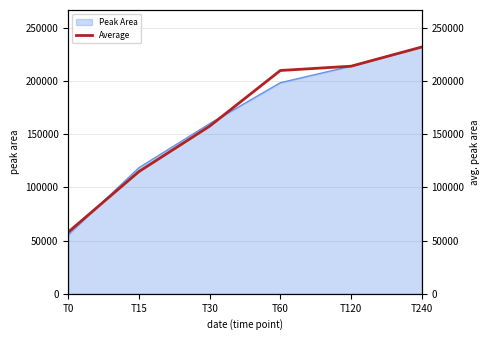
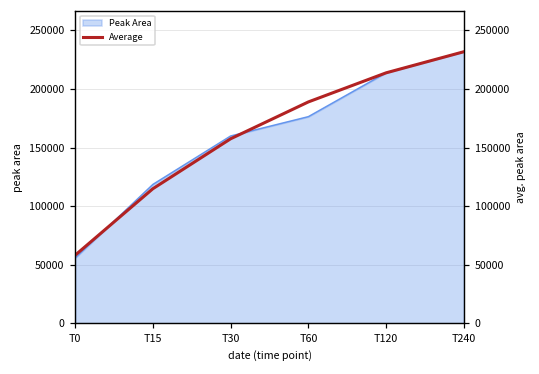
Peak Area, T60: 198000 -> 176000
Average, T60: 210000 -> 189000
